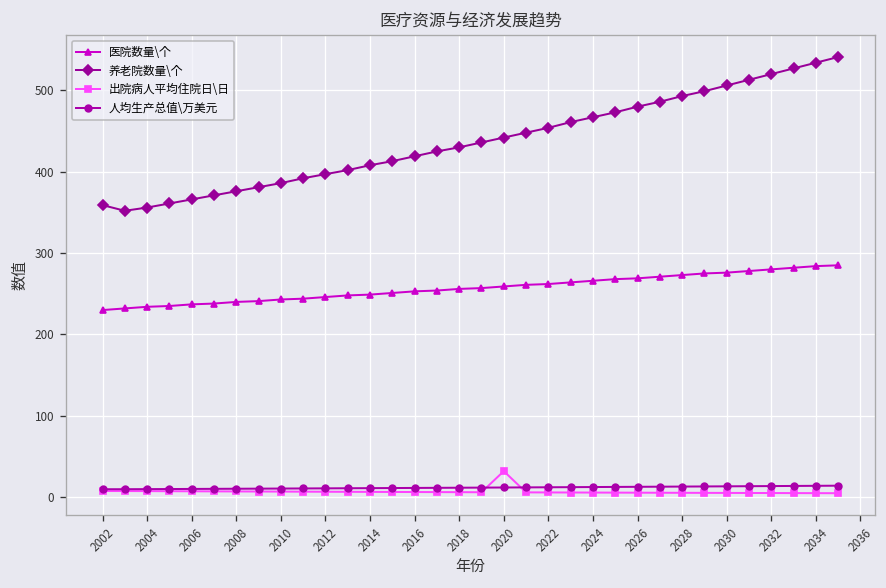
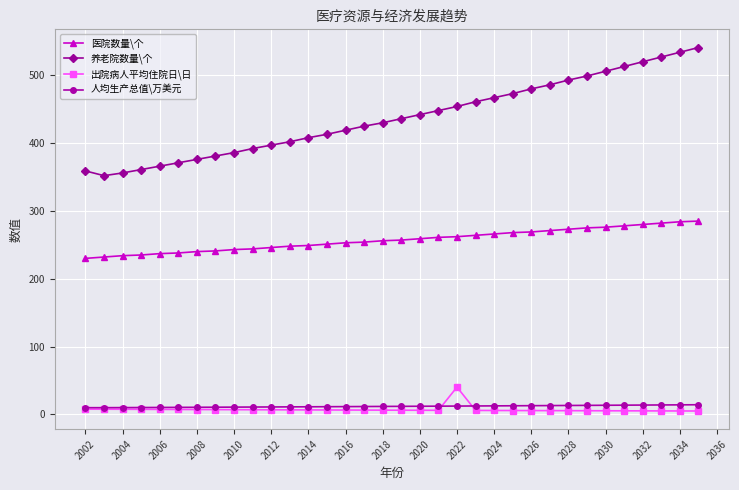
出院病人平均住院日\日, 2020: 30 -> 10
出院病人平均住院日\日, 2022: 10 -> 40
